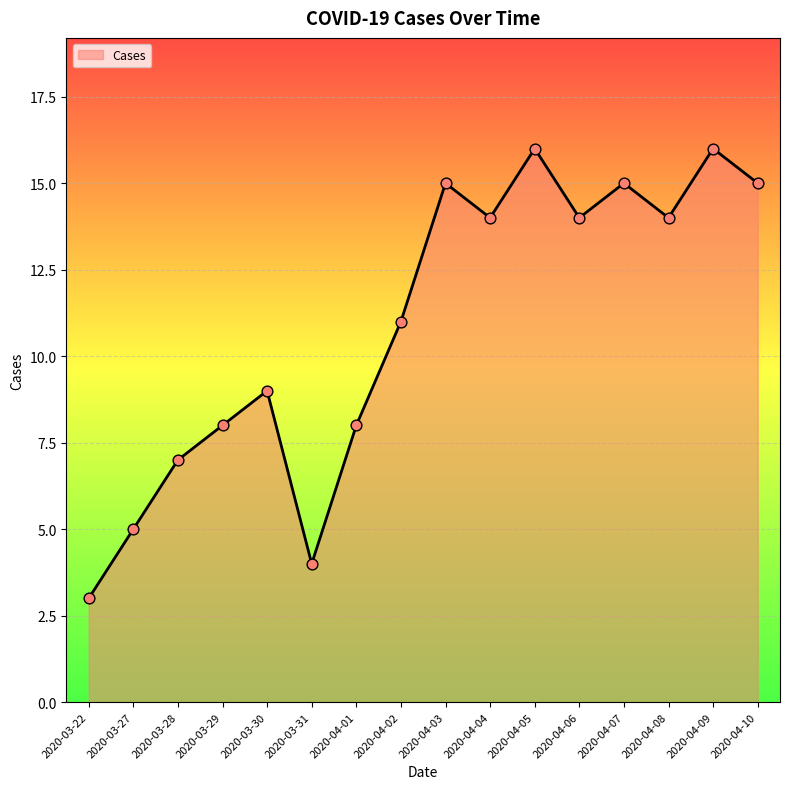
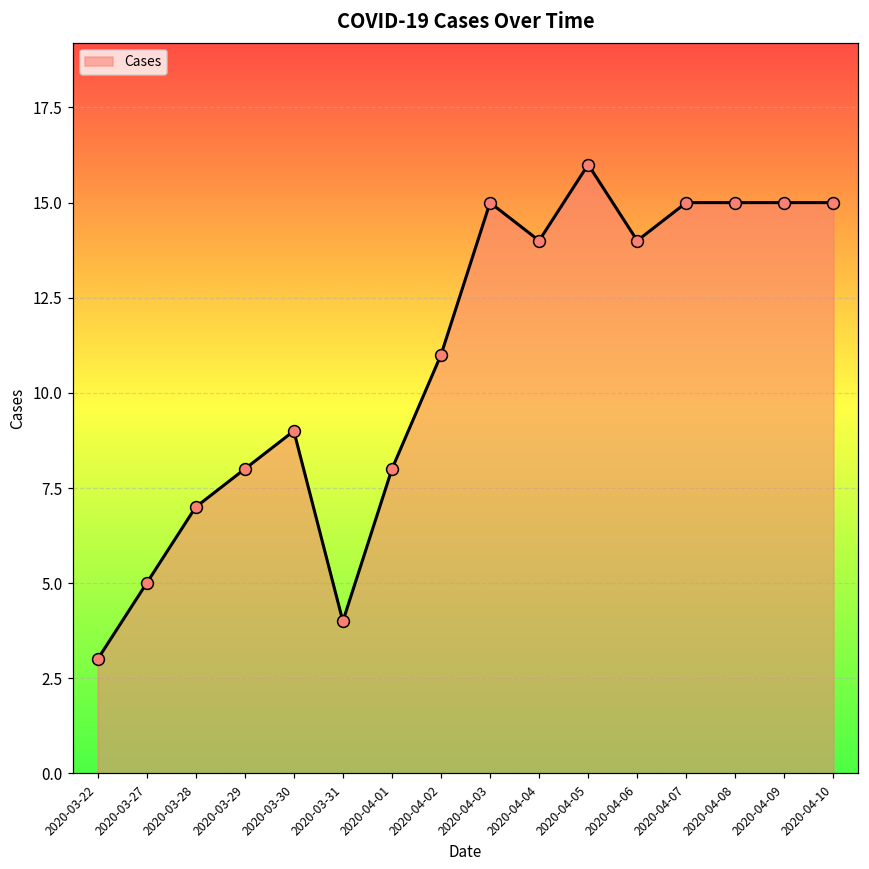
2020-04-08: 14 -> 15
2020-04-09: 16 -> 15
